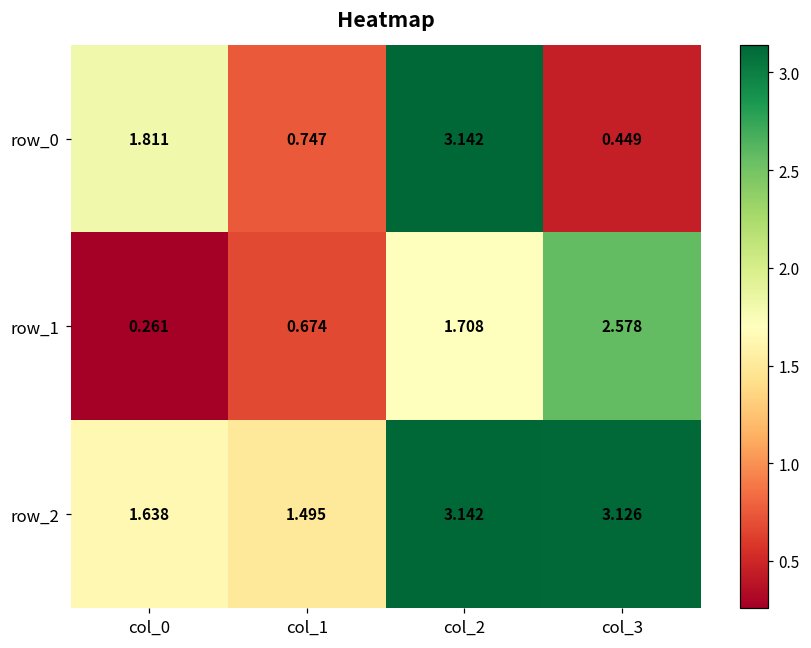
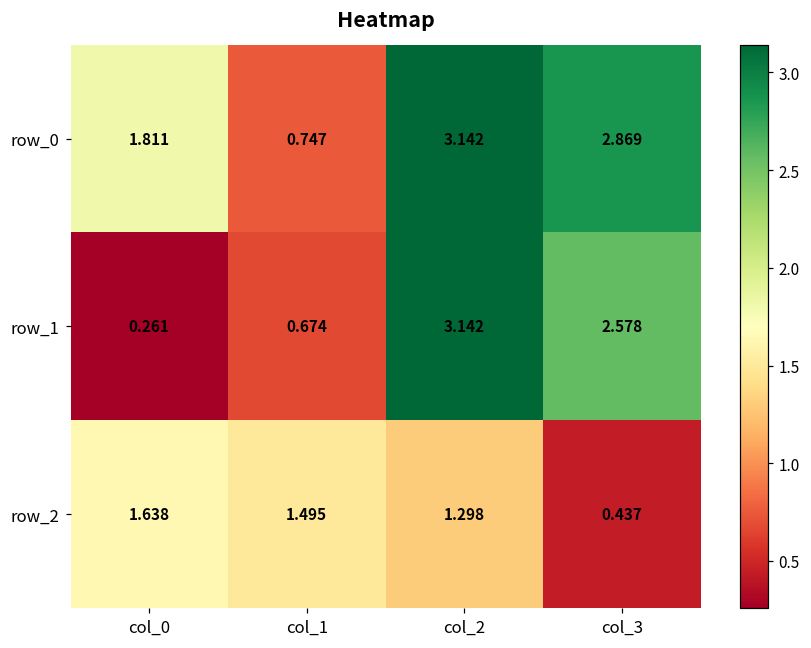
row_0, col_3: 0.449 -> 2.869
row_1, col_2: 1.708 -> 3.142
row_2, col_2: 3.142 -> 1.298
row_2, col_3: 3.126 -> 0.437
